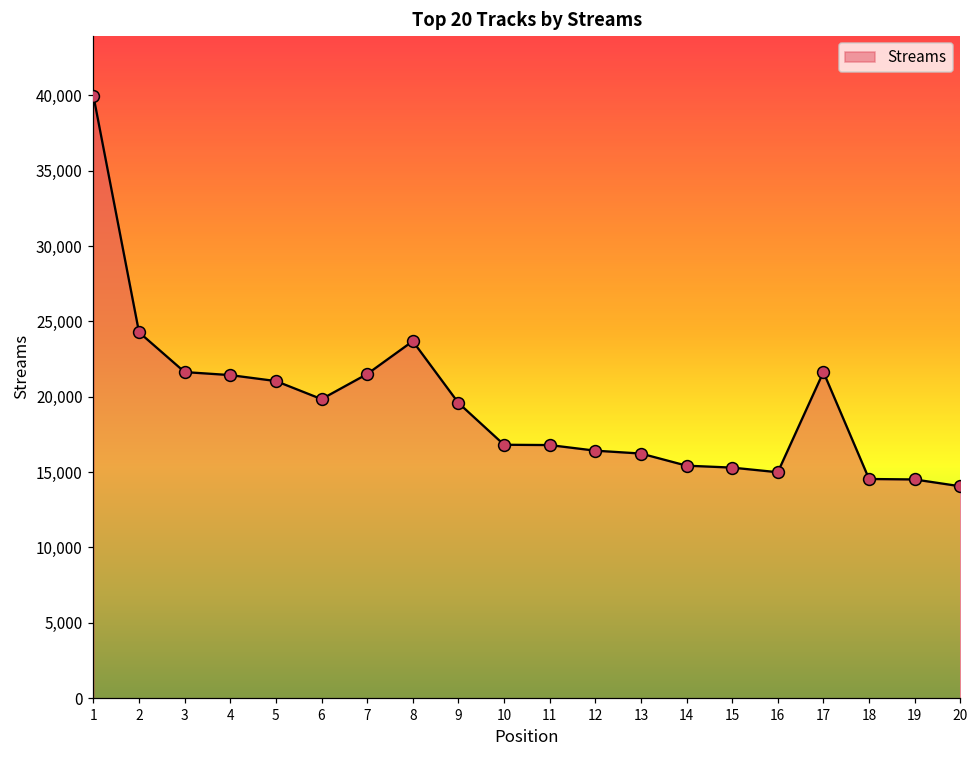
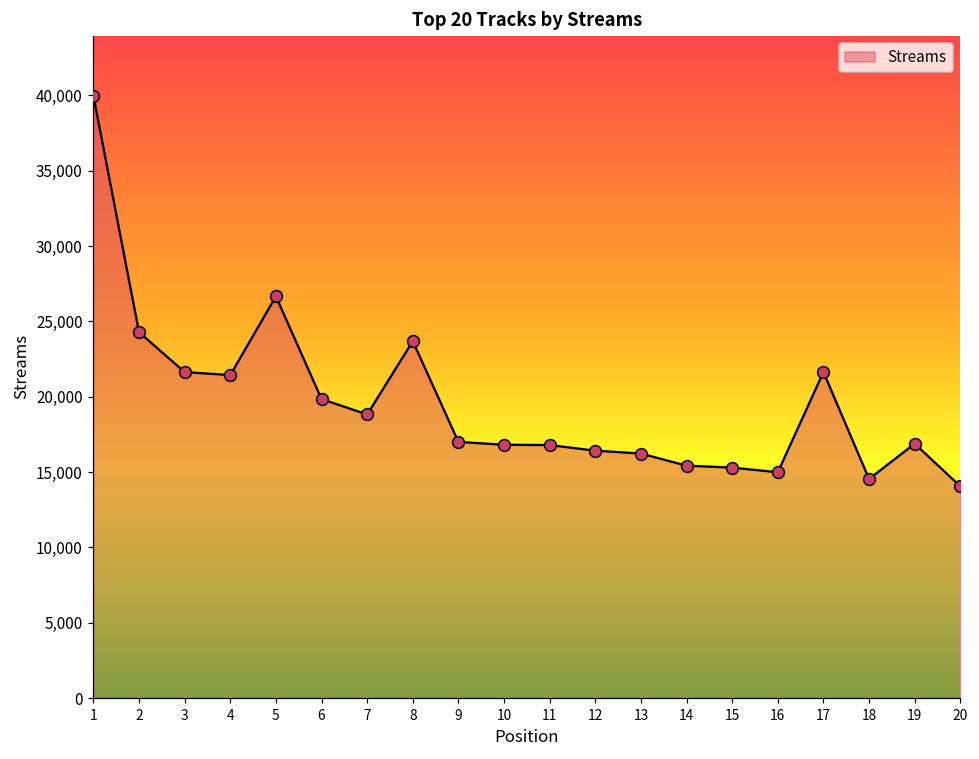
5: 21,000 -> 26,700
7: 21,500 -> 18,800
9: 19,600 -> 17,000
19: 14,500 -> 16,900
